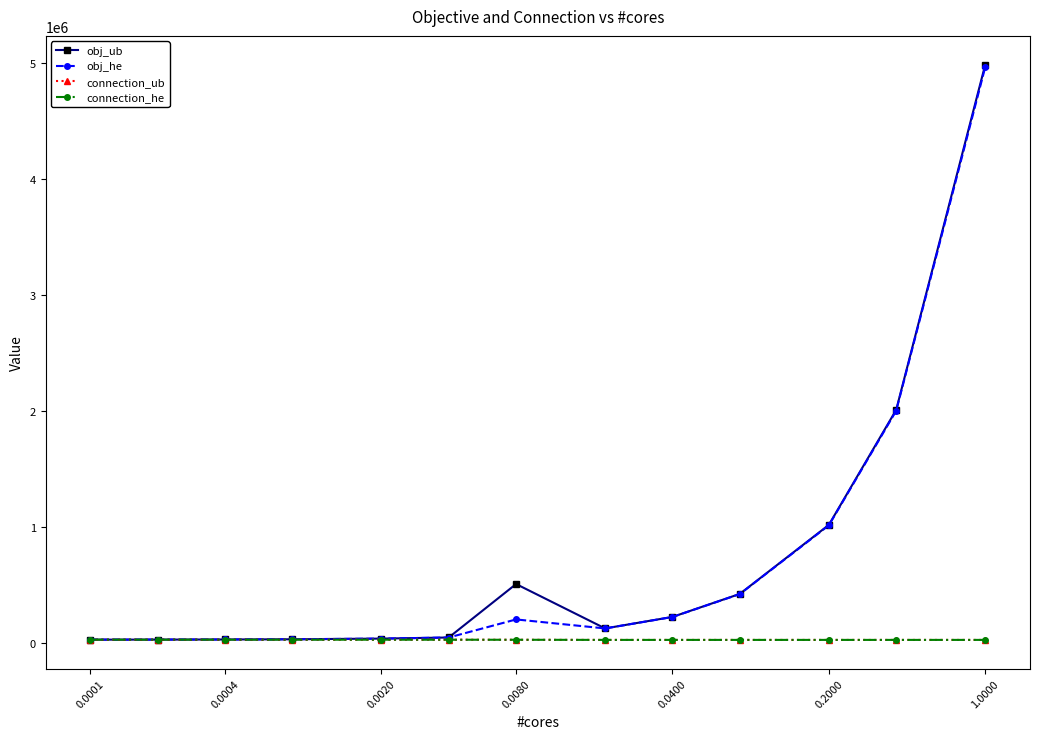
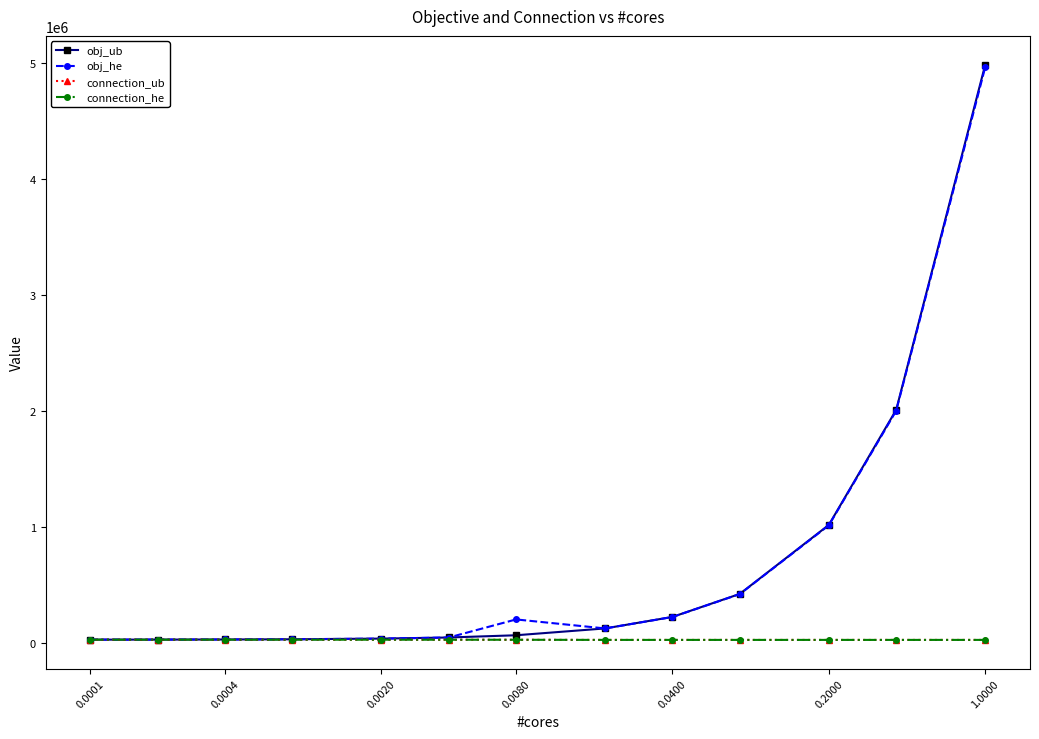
obj_ub, 0.0080: 510000 -> 70000
